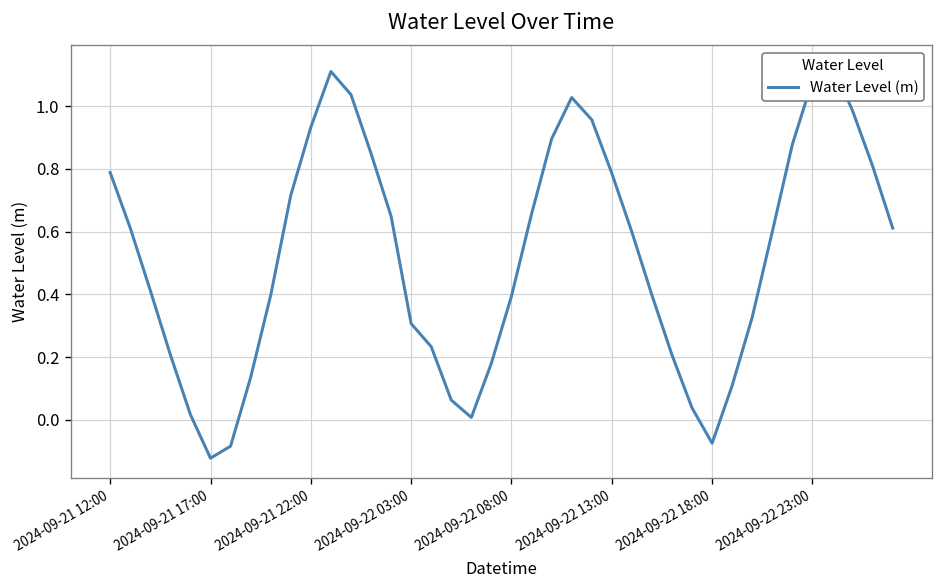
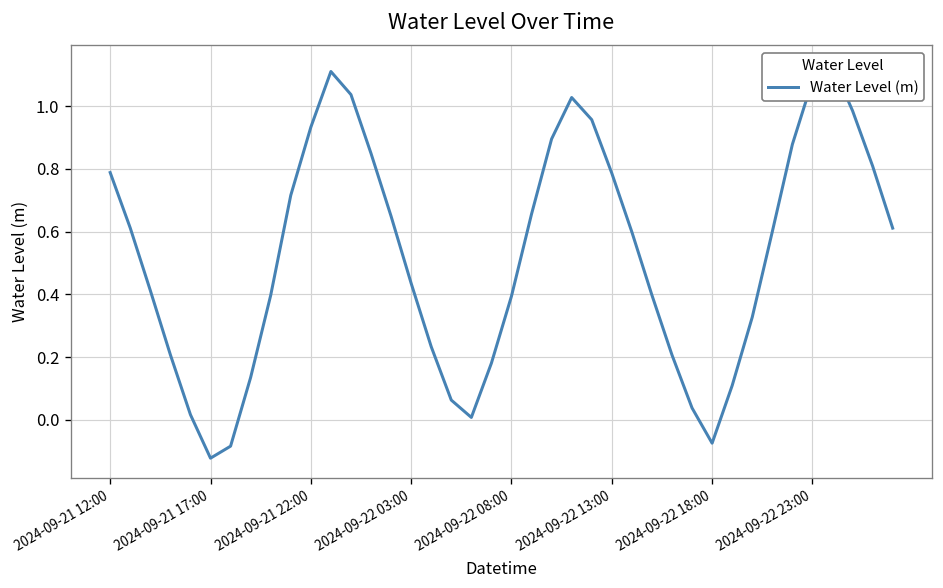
2024-09-22 03:00: 0.31 -> 0.44
